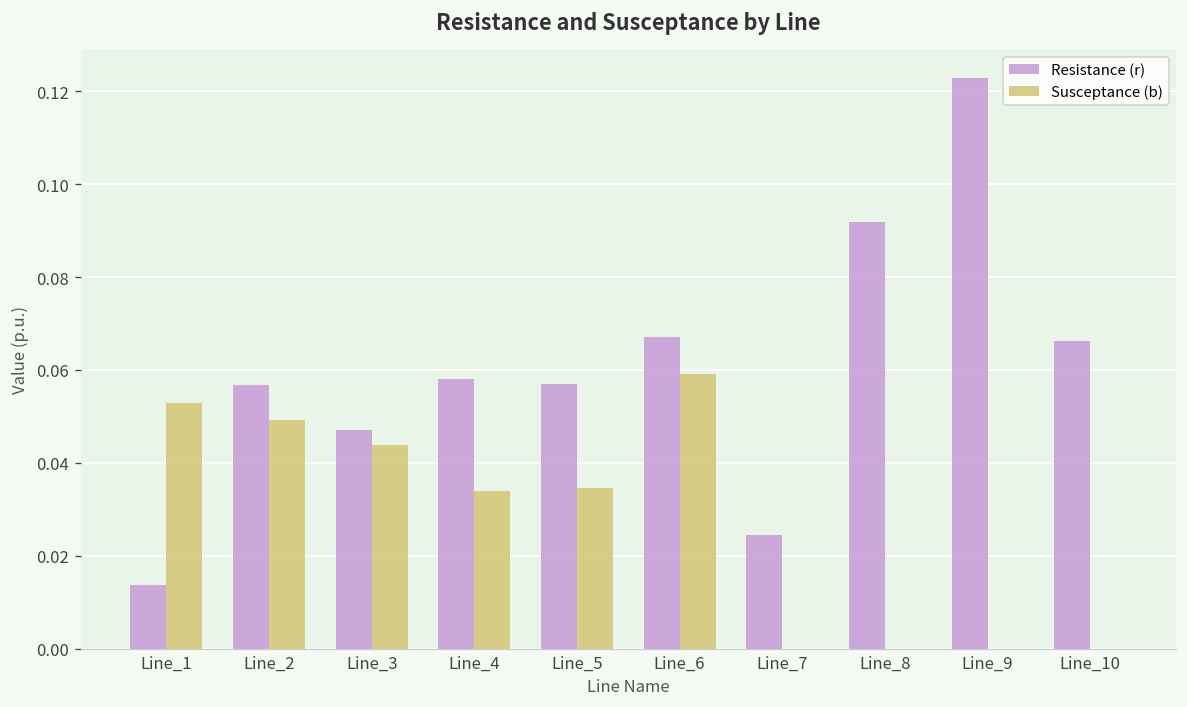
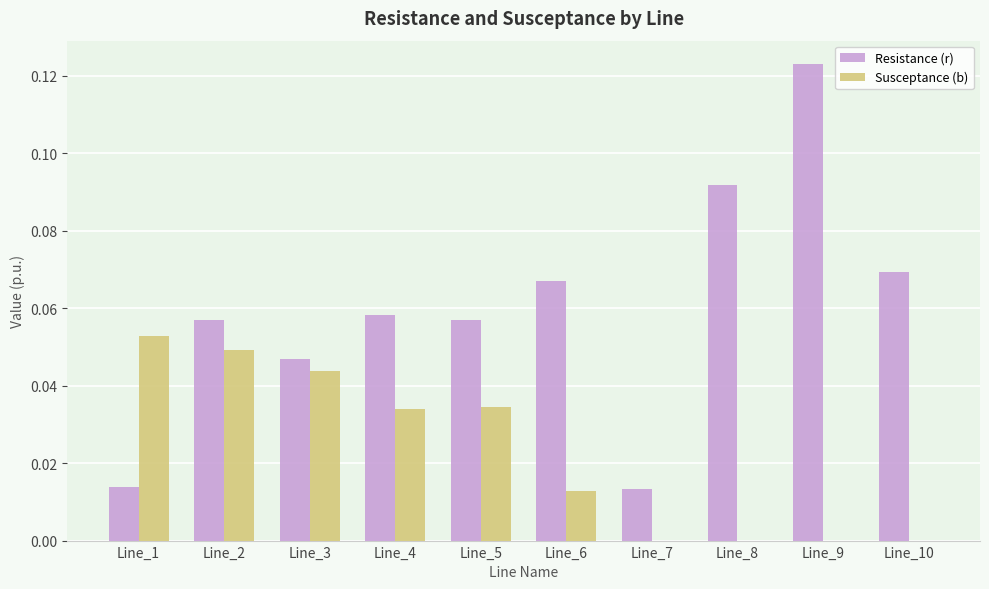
Susceptance (b), Line_6: 0.059 -> 0.013
Resistance (r), Line_7: 0.025 -> 0.013
Resistance (r), Line_10: 0.066 -> 0.069
